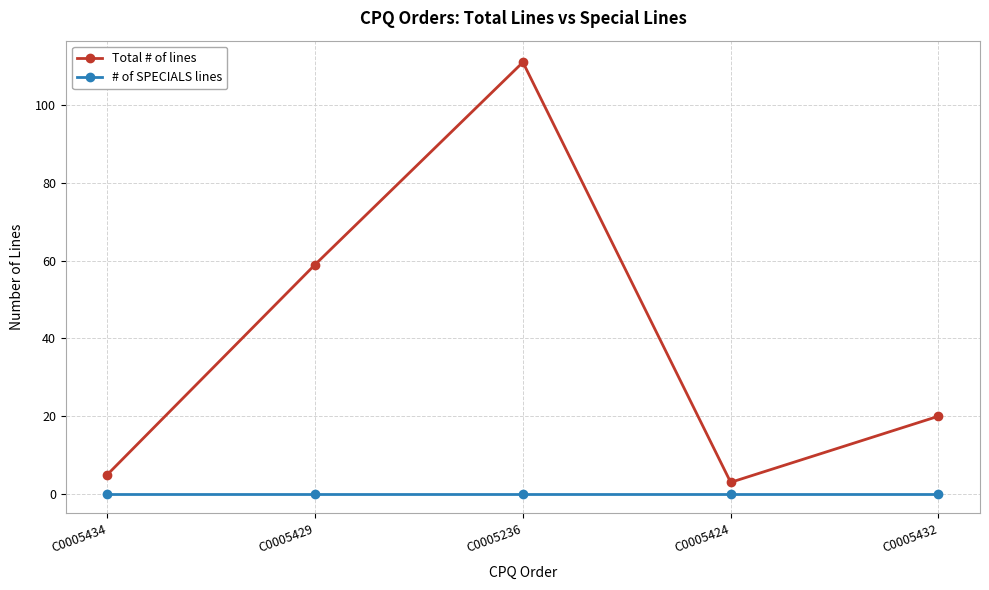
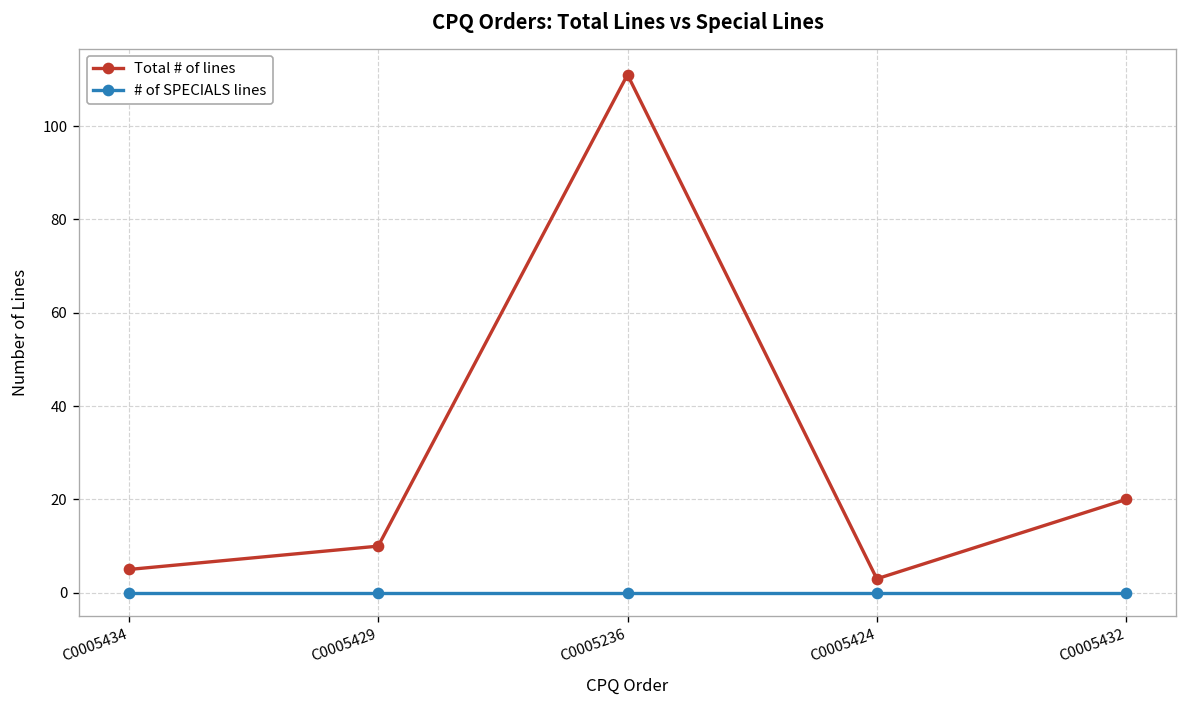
Total # of lines, C0005429: 59 -> 10
